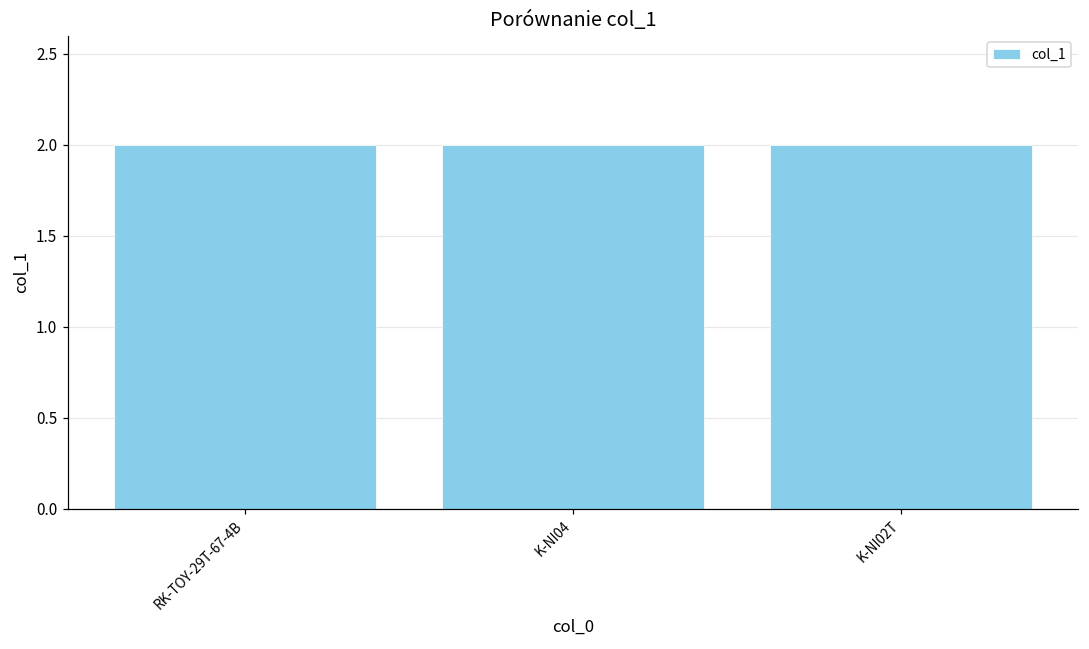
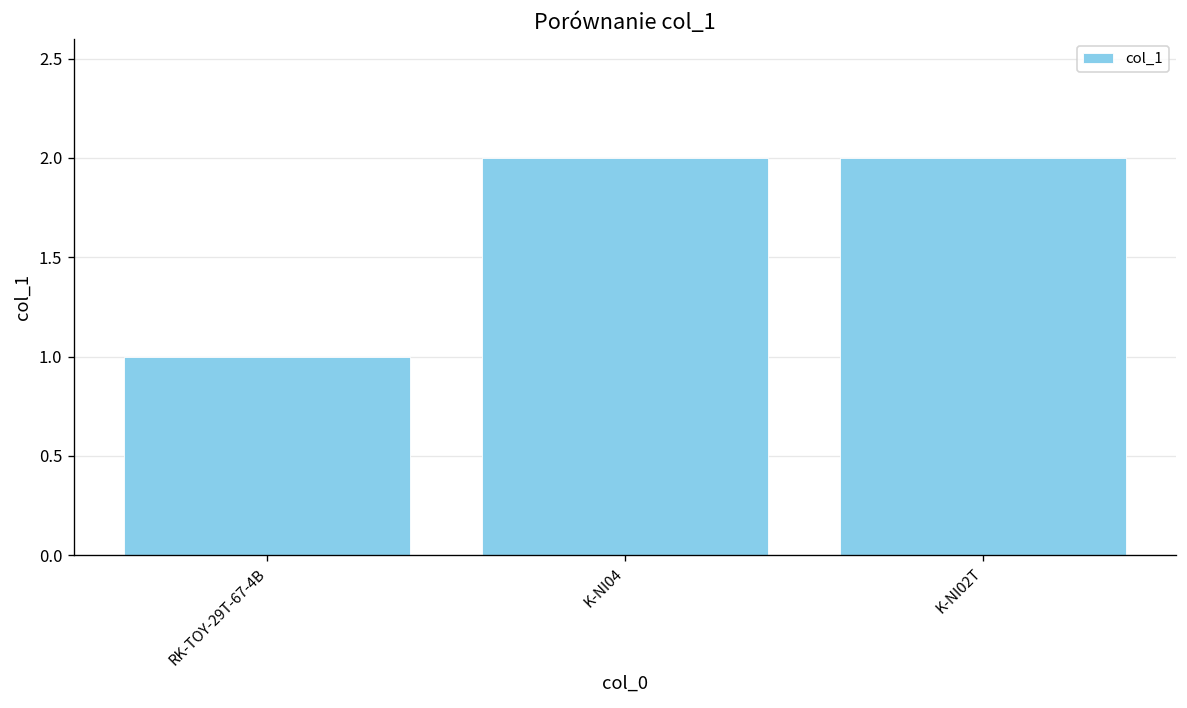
RK-TOY-29T-67-4B: 2 -> 1
